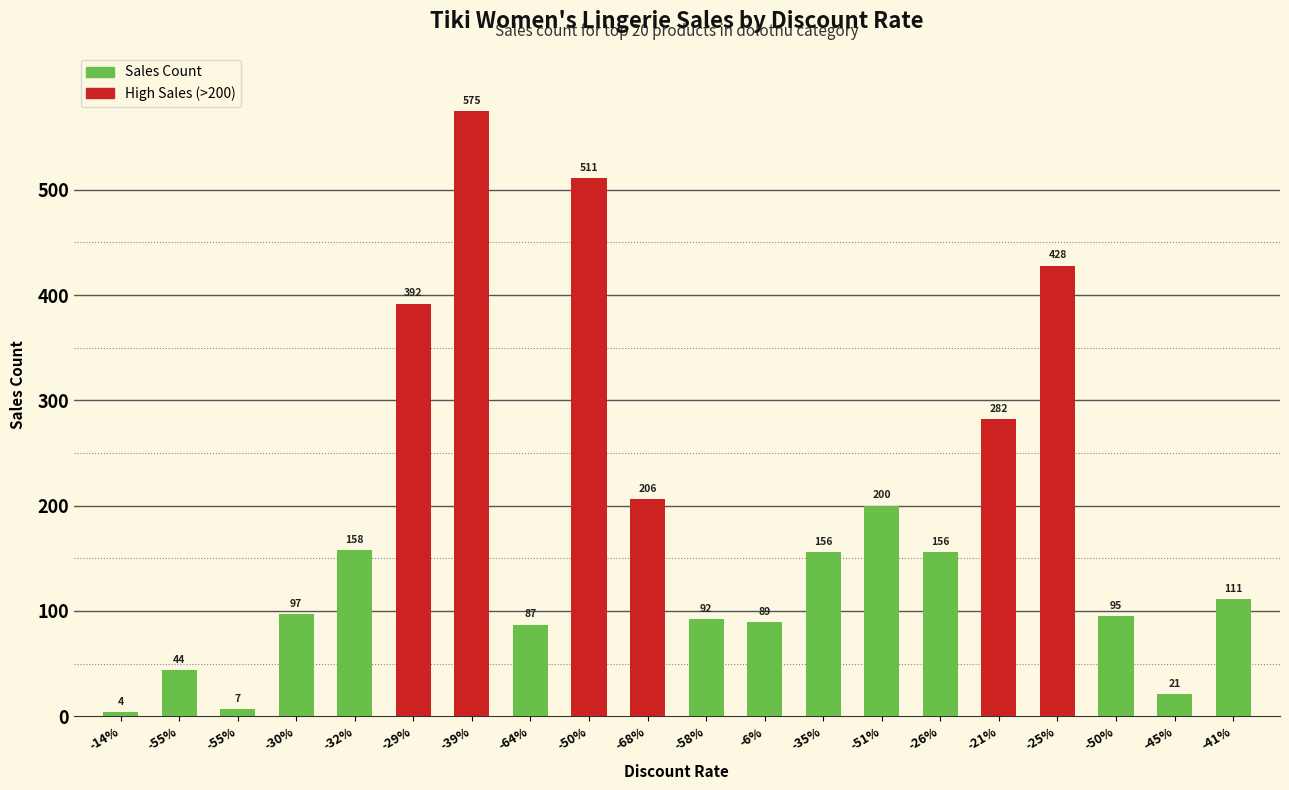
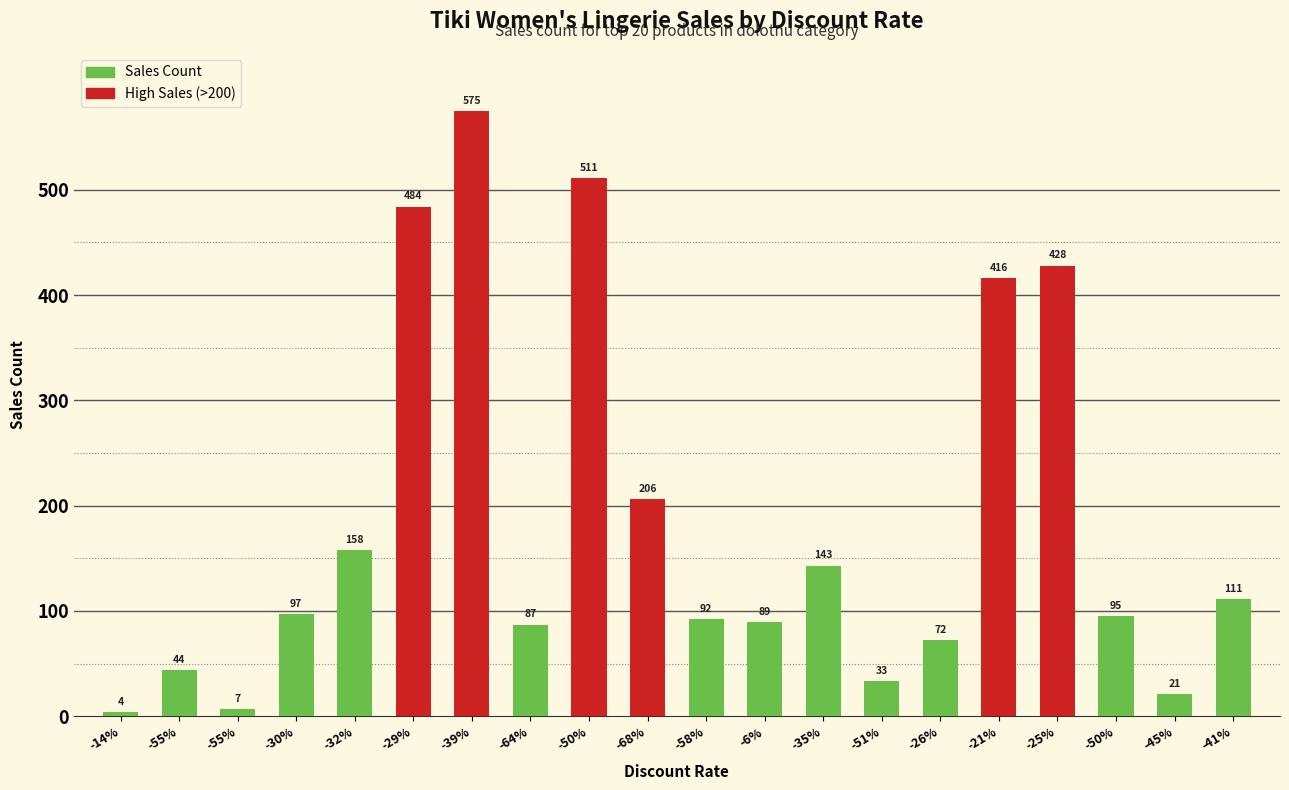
-29%: 392 -> 484
-35%: 156 -> 143
-51%: 200 -> 33
-26%: 156 -> 72
-21%: 282 -> 416
